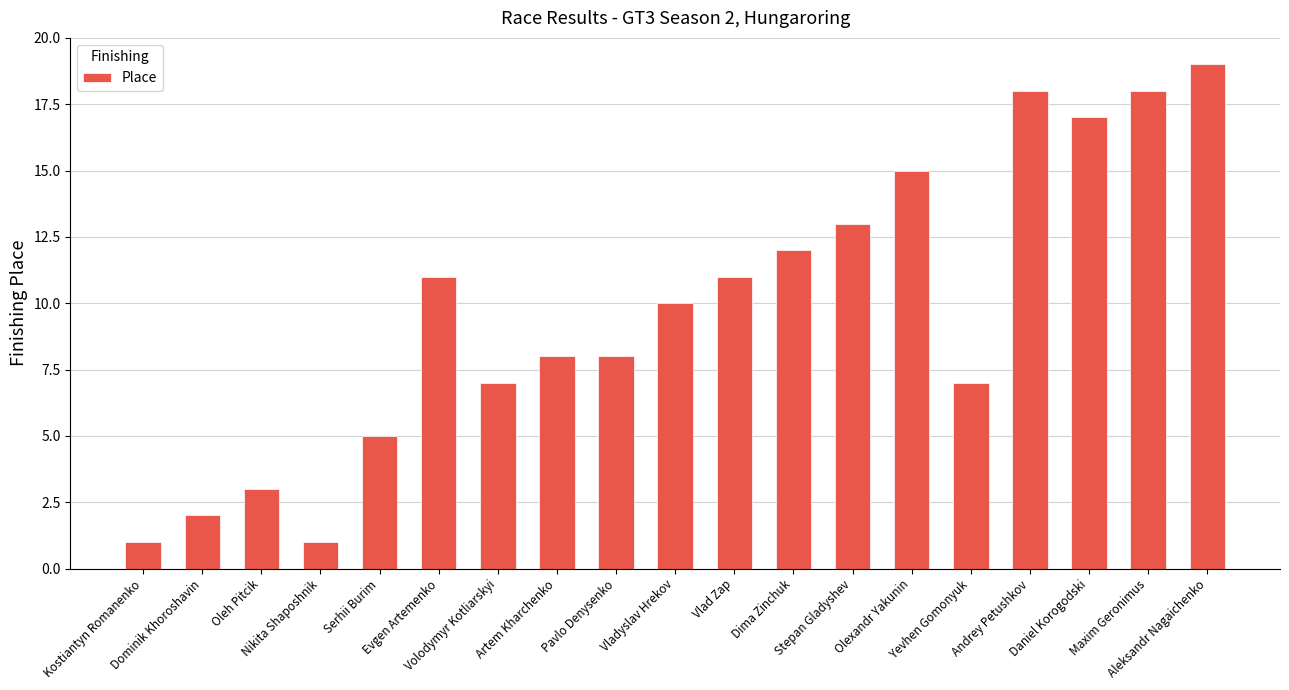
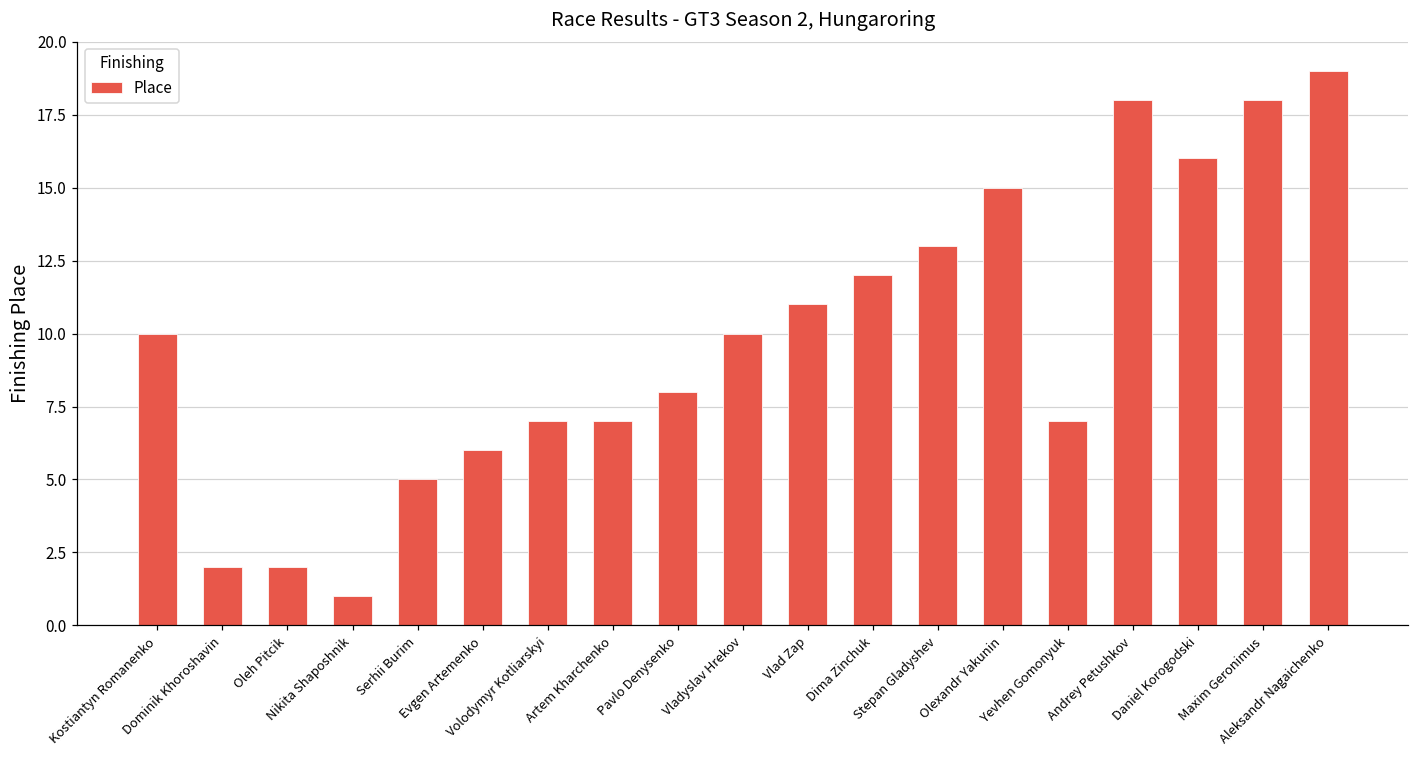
Kostiantyn Romanenko: 1 -> 10
Oleh Pitcik: 3 -> 2
Evgen Artemenko: 11 -> 6
Artem Kharchenko: 8 -> 7
Daniel Korogodski: 17 -> 16
